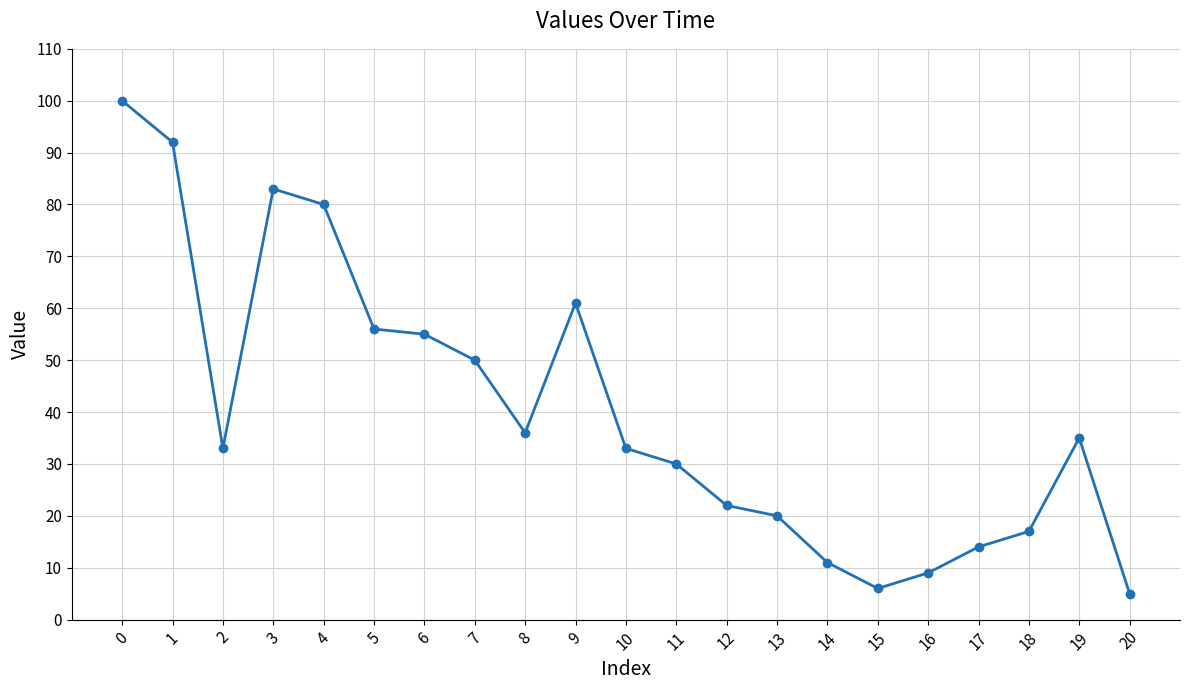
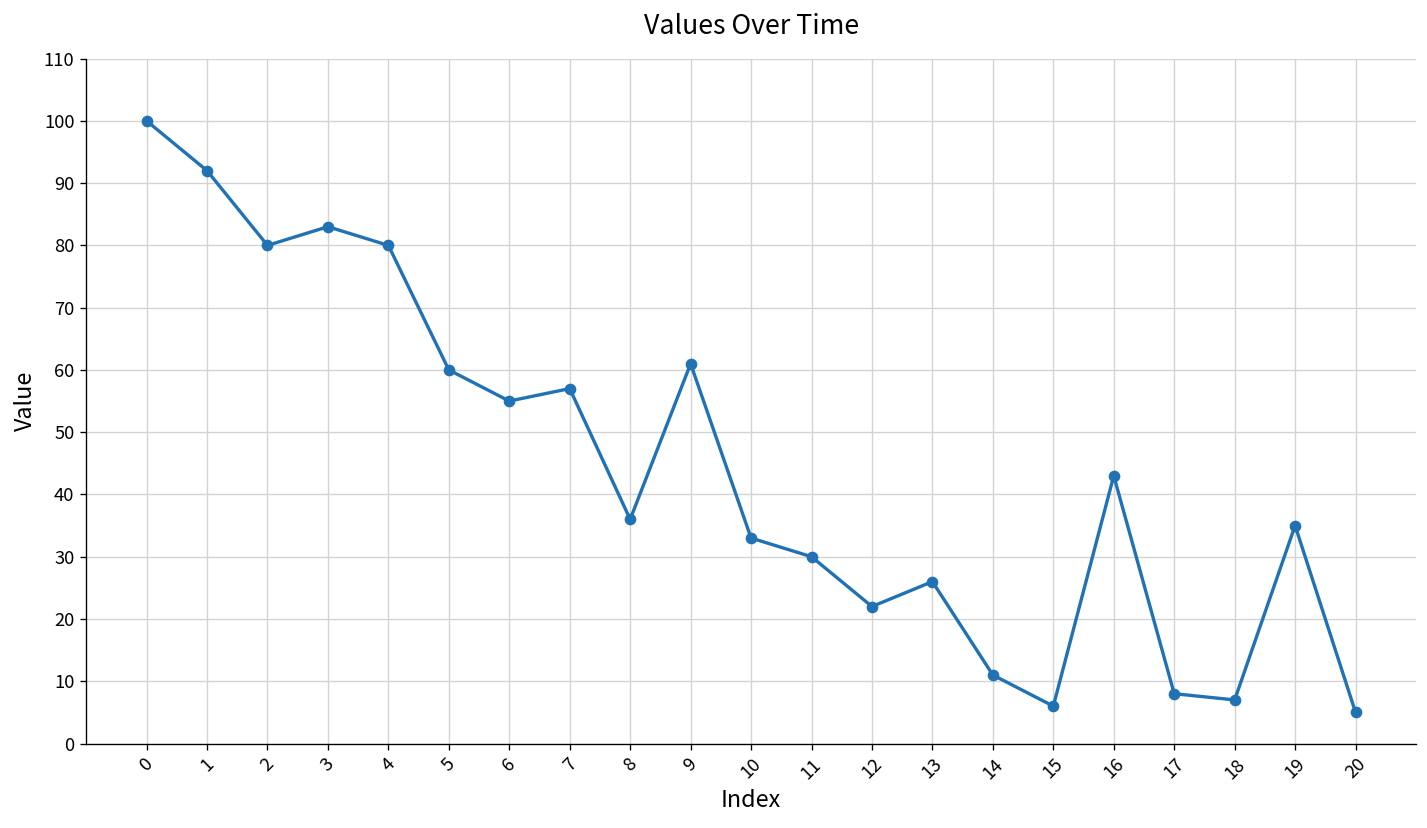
2: 33 -> 80
5: 56 -> 60
7: 50 -> 57
13: 20 -> 26
16: 9 -> 43
17: 14 -> 8
18: 17 -> 7
